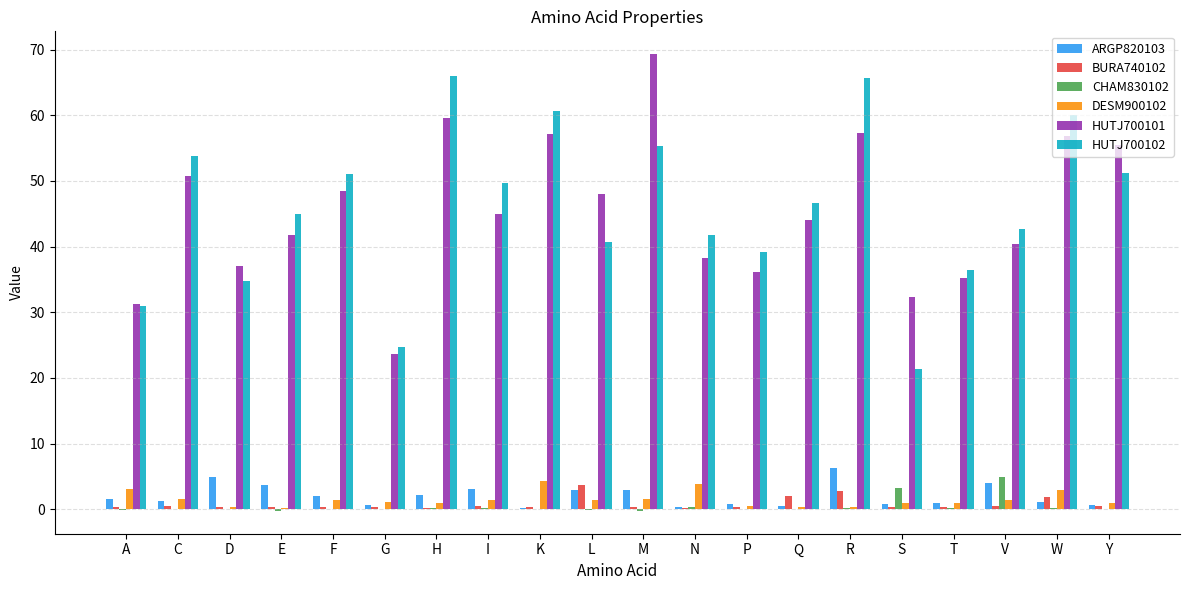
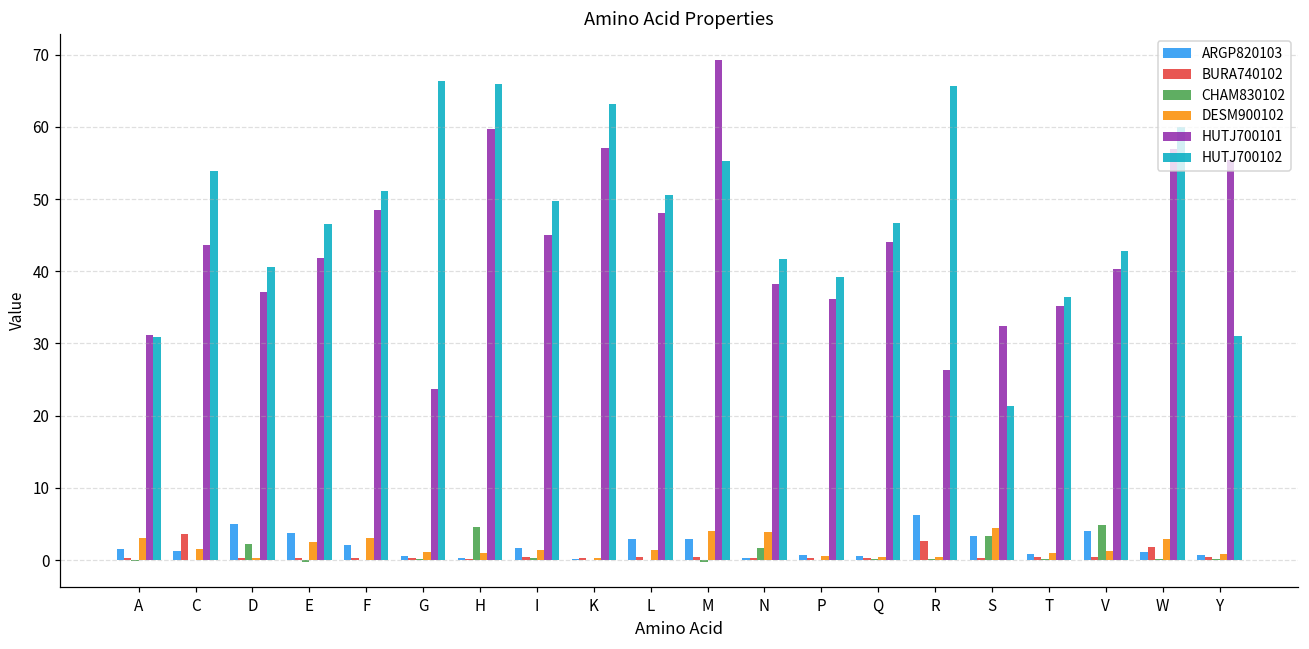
BURA740102, C: 1 -> 4
HUTJ700101, C: 51 -> 44
CHAM830102, D: 0 -> 2
HUTJ700102, D: 35 -> 41
DESM900102, E: 0 -> 3
HUTJ700102, E: 45 -> 47
DESM900102, F: 1 -> 3
HUTJ700102, G: 25 -> 66
ARGP820103, H: 2 -> 0
CHAM830102, H: 0 -> 5
ARGP820103, I: 3 -> 2
DESM900102, K: 4 -> 0
HUTJ700102, K: 61 -> 63
BURA740102, L: 4 -> 0
HUTJ700102, L: 41 -> 51
DESM900102, M: 2 -> 4
CHAM830102, N: 0 -> 2
BURA740102, Q: 2 -> 0
HUTJ700101, R: 57 -> 26
ARGP820103, S: 1 -> 3
DESM900102, S: 1 -> 5
HUTJ700102, Y: 51 -> 31
